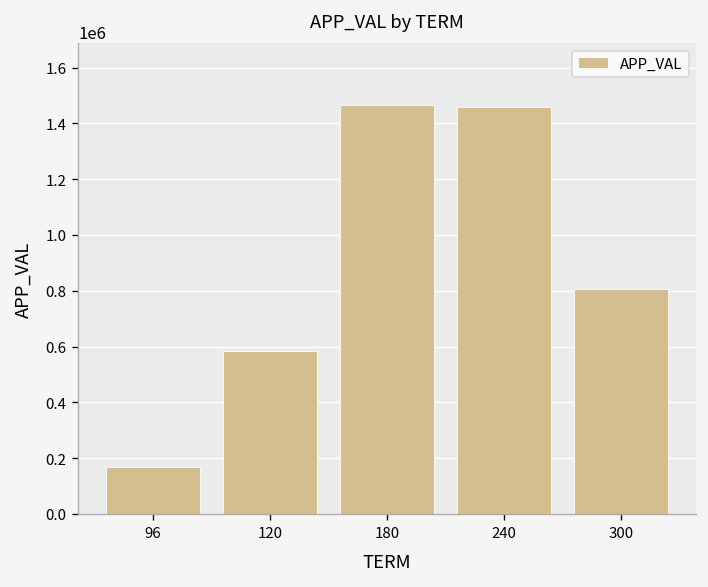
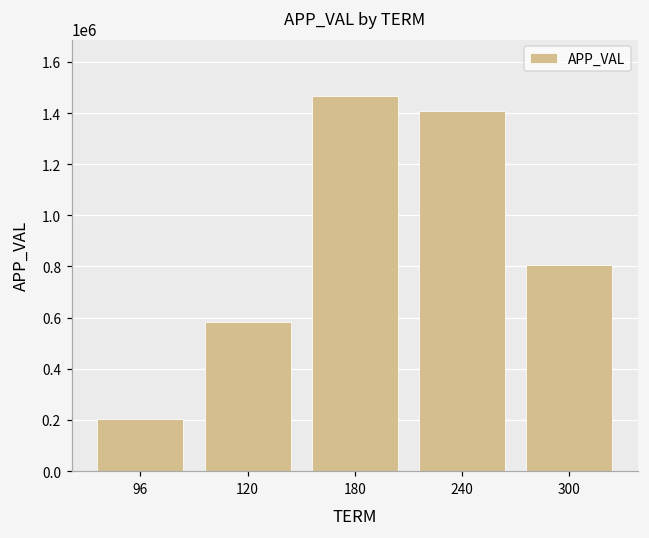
96: 170000 -> 200000
240: 1460000 -> 1410000
